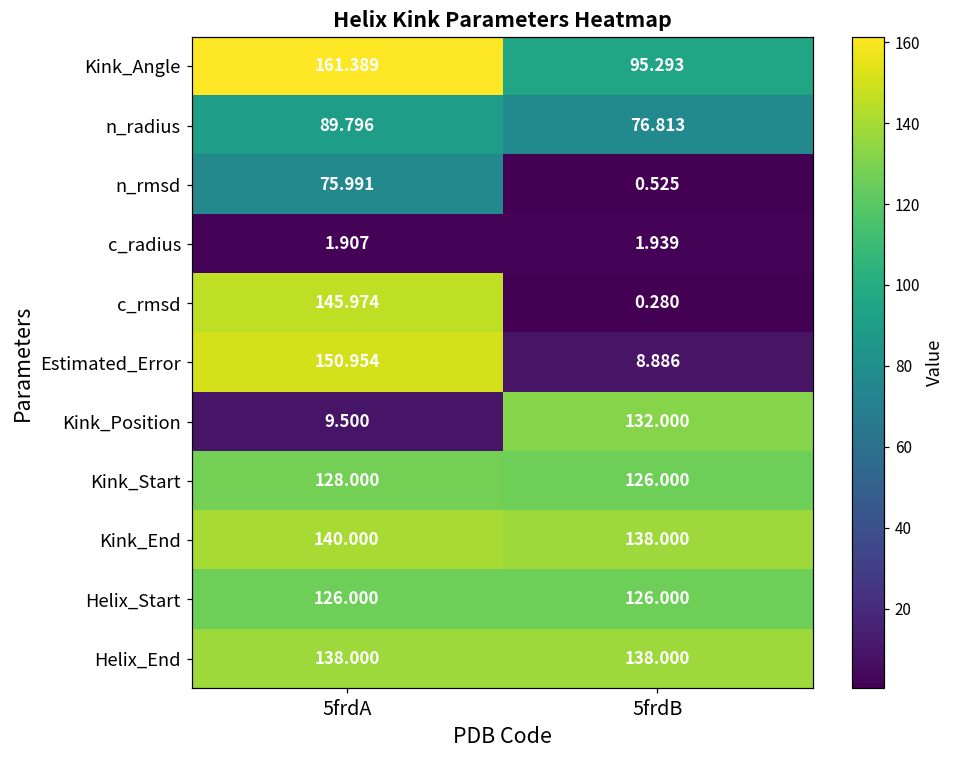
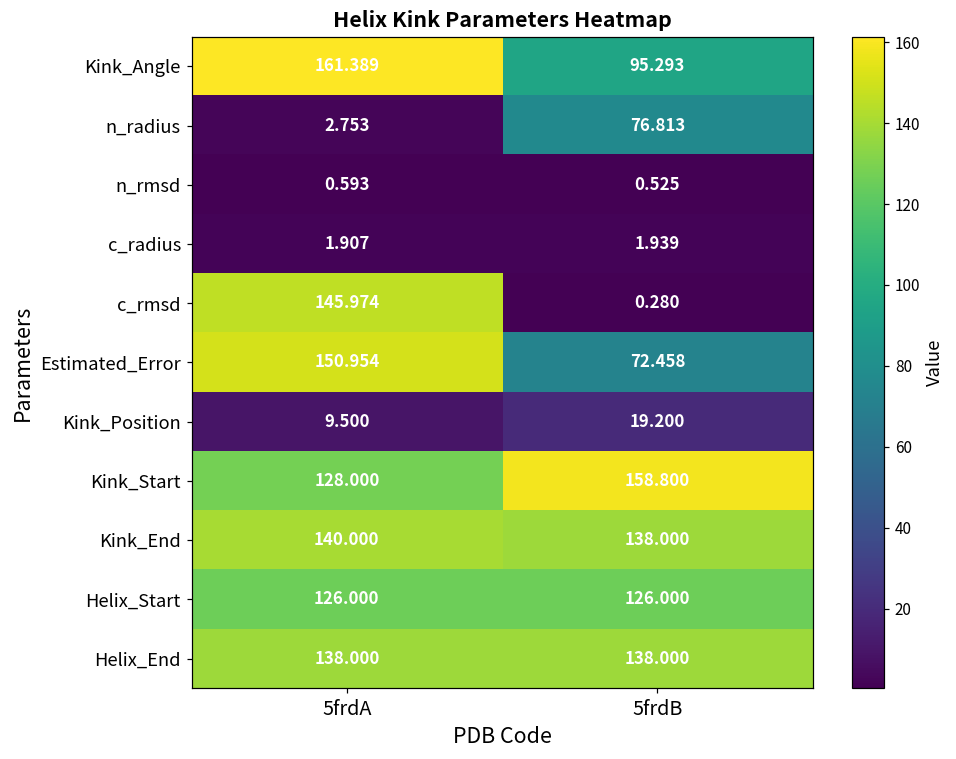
n_radius, 5frdA: 89.796 -> 2.753
n_rmsd, 5frdA: 75.991 -> 0.593
Estimated_Error, 5frdB: 8.886 -> 72.458
Kink_Position, 5frdB: 132.000 -> 19.200
Kink_Start, 5frdB: 126.000 -> 158.800
